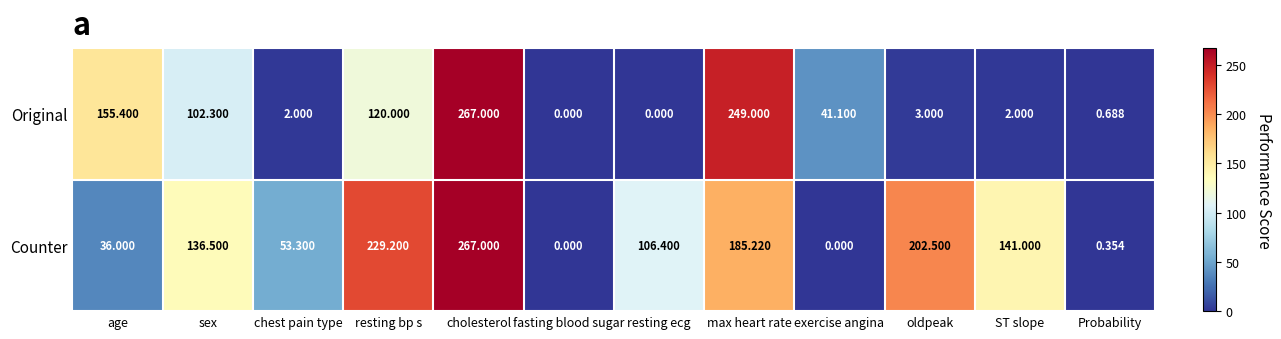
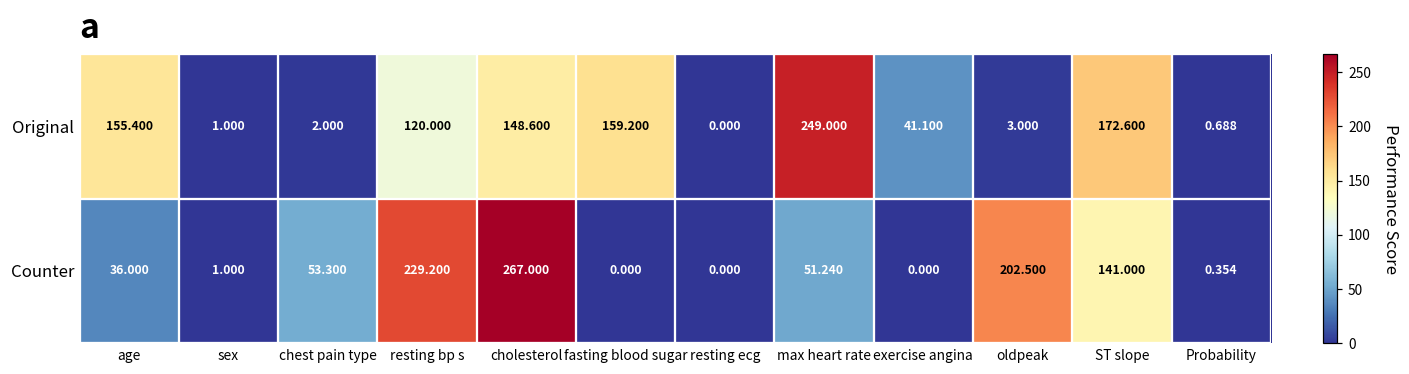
Original, sex: 102.300 -> 1.000
Original, cholesterol: 267.000 -> 148.600
Original, fasting blood sugar: 0.000 -> 159.200
Original, ST slope: 2.000 -> 172.600
Counter, sex: 136.500 -> 1.000
Counter, resting ecg: 106.400 -> 0.000
Counter, max heart rate: 185.220 -> 51.240
